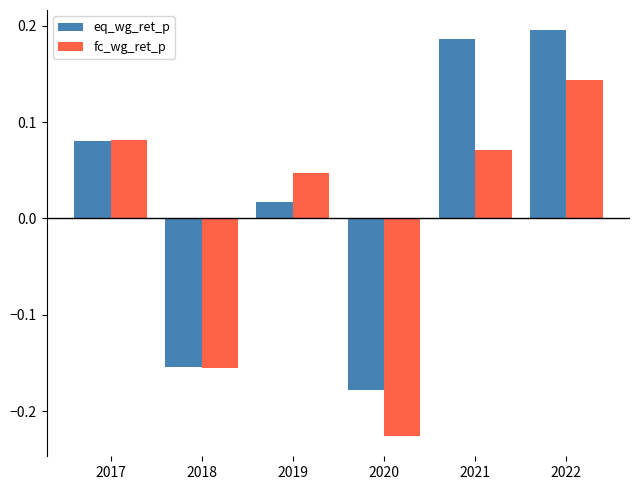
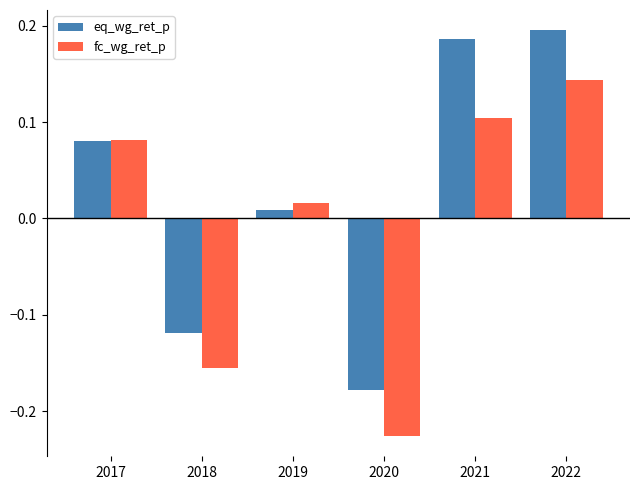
eq_wg_ret_p, 2018: -0.15 -> -0.12
eq_wg_ret_p, 2019: 0.02 -> 0.01
fc_wg_ret_p, 2019: 0.05 -> 0.02
fc_wg_ret_p, 2021: 0.07 -> 0.10
